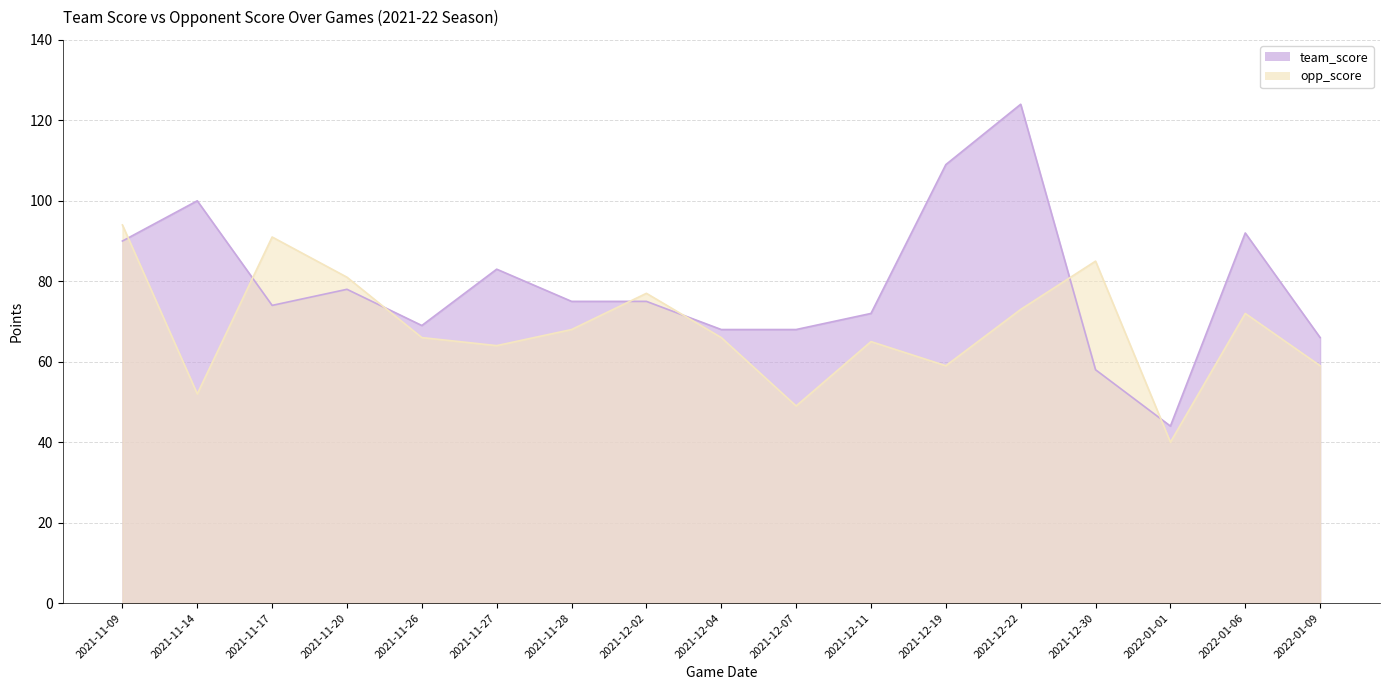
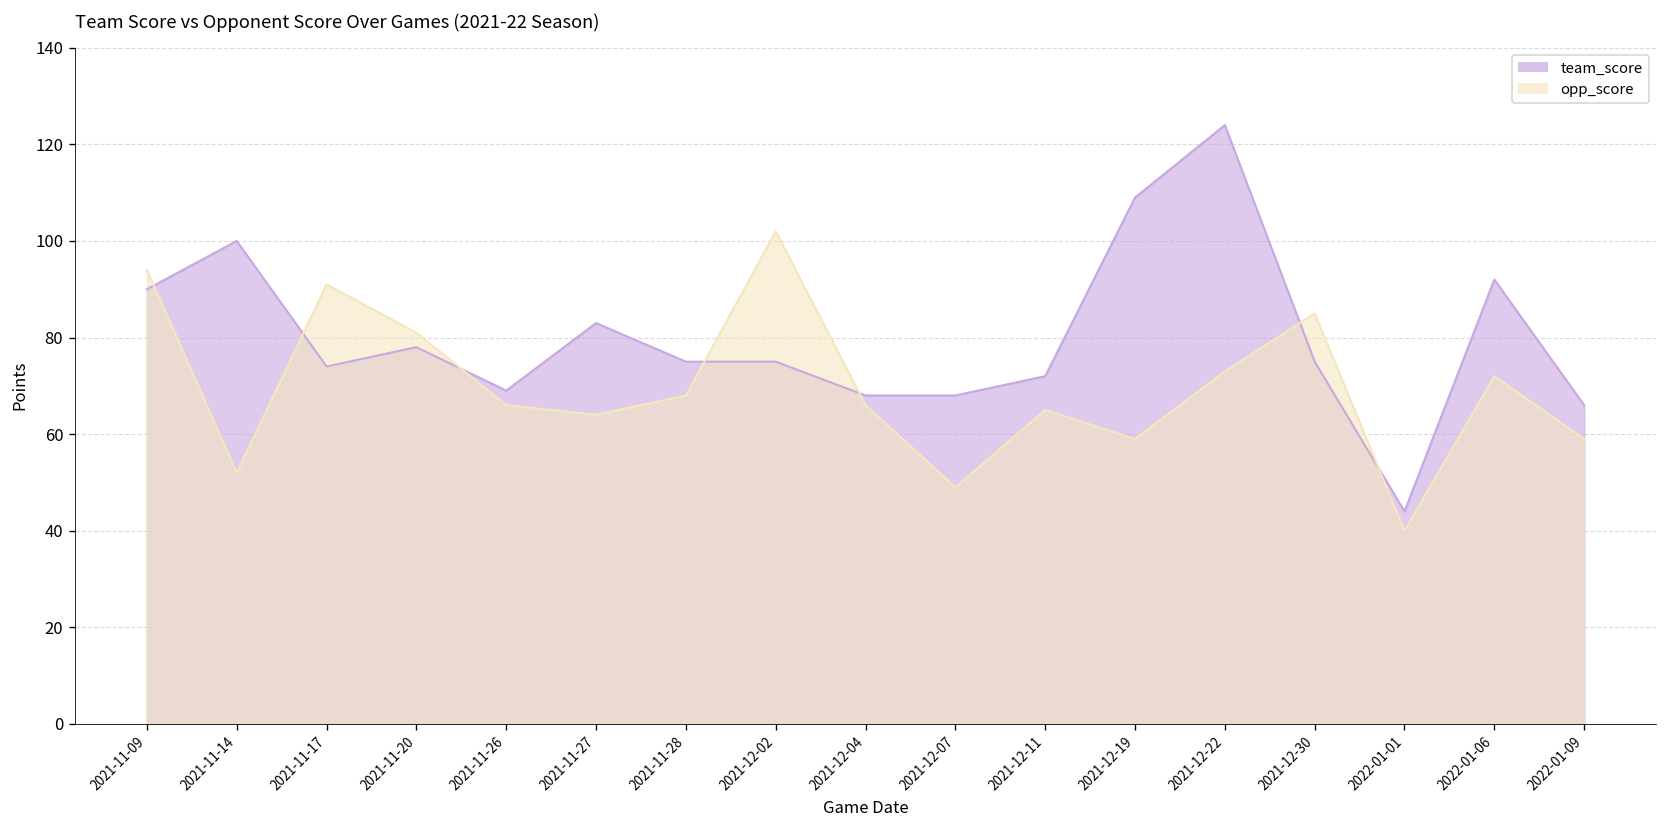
opp_score, 2021-12-02: 77 -> 102
team_score, 2021-12-30: 58 -> 75
